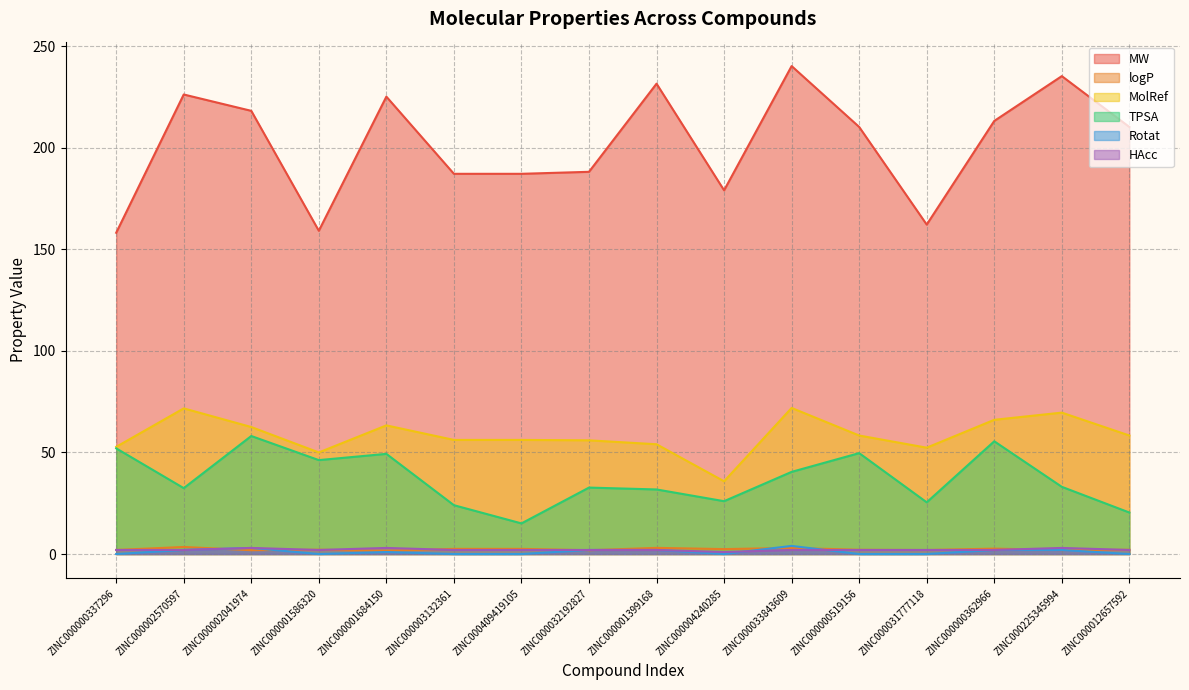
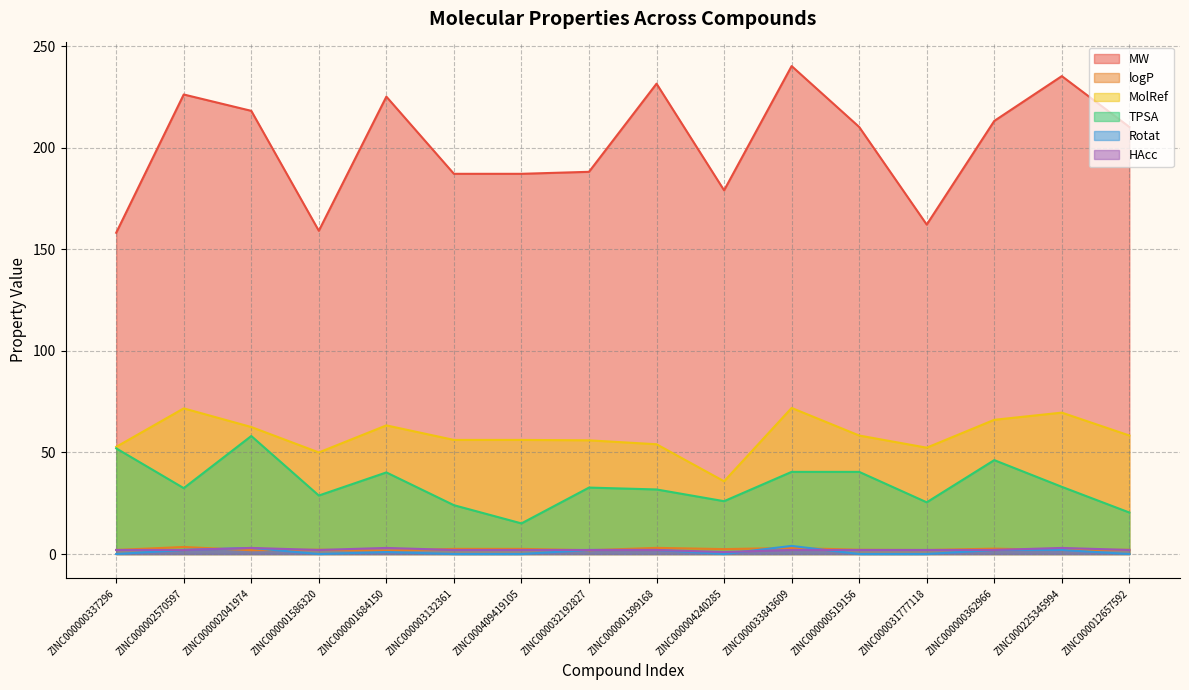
TPSA, ZINC000001586320: 46 -> 29
TPSA, ZINC000001684150: 49 -> 40
TPSA, ZINC000000519156: 50 -> 40
TPSA, ZINC000000362966: 56 -> 46
